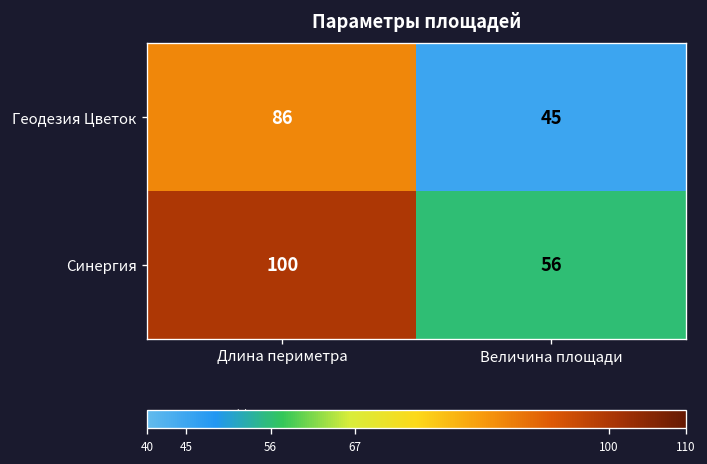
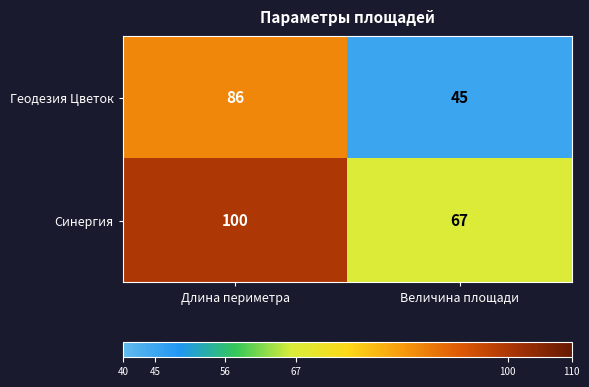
Синергия, Величина площади: 56 -> 67
